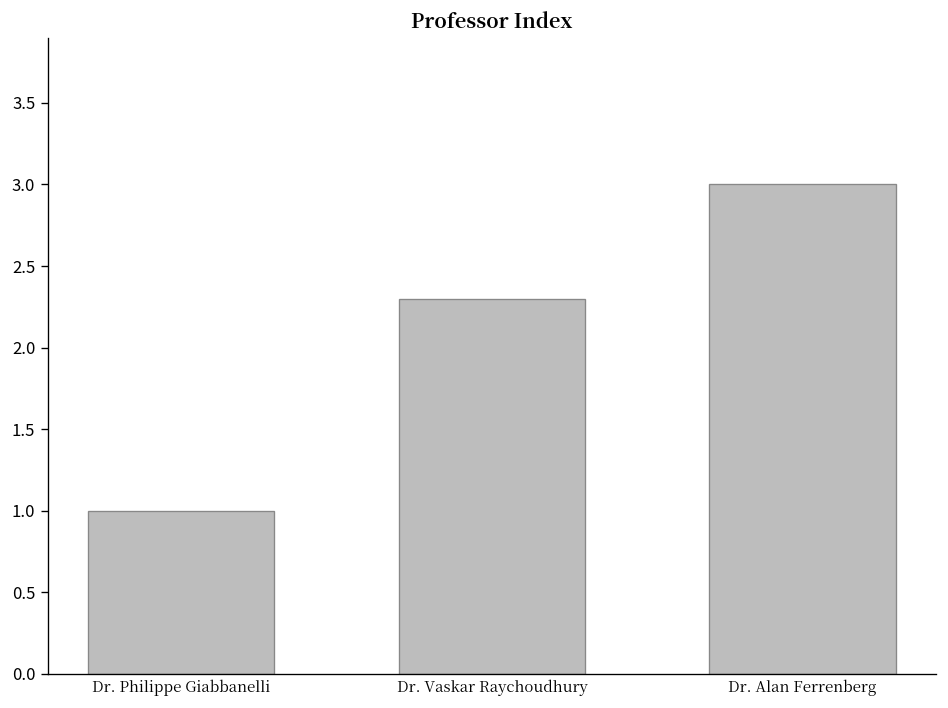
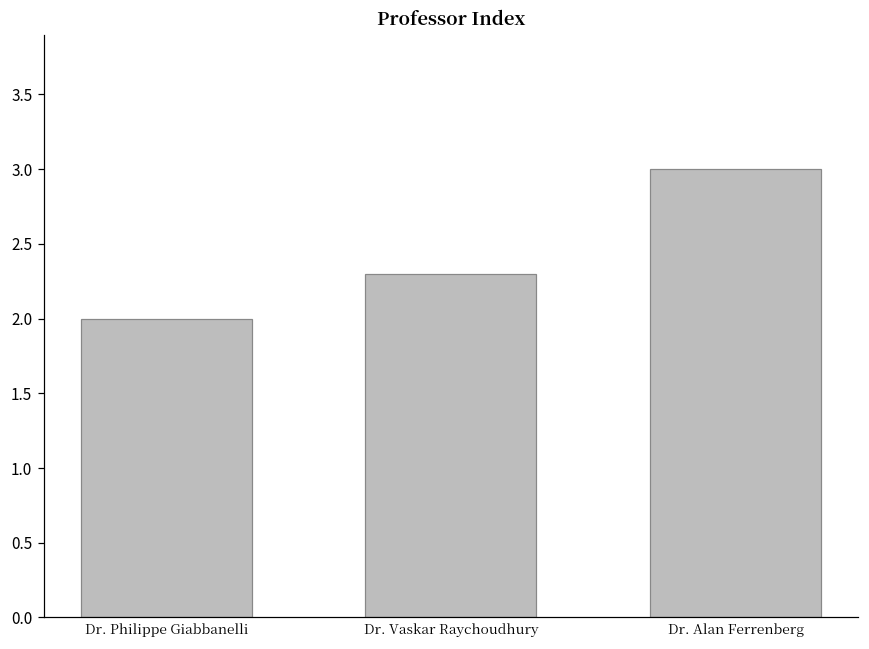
Dr. Philippe Giabbanelli: 1 -> 2
